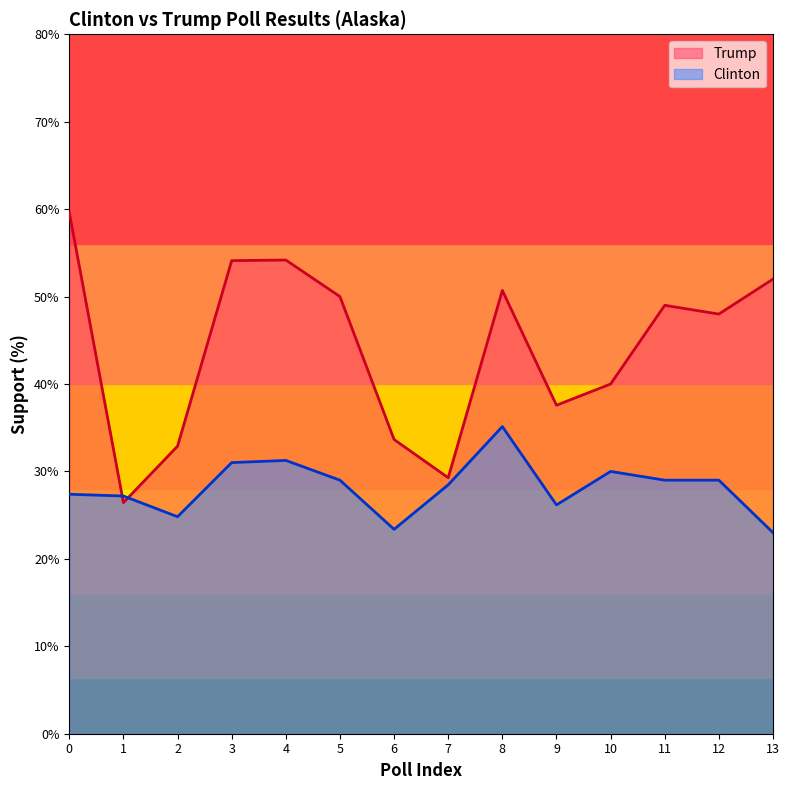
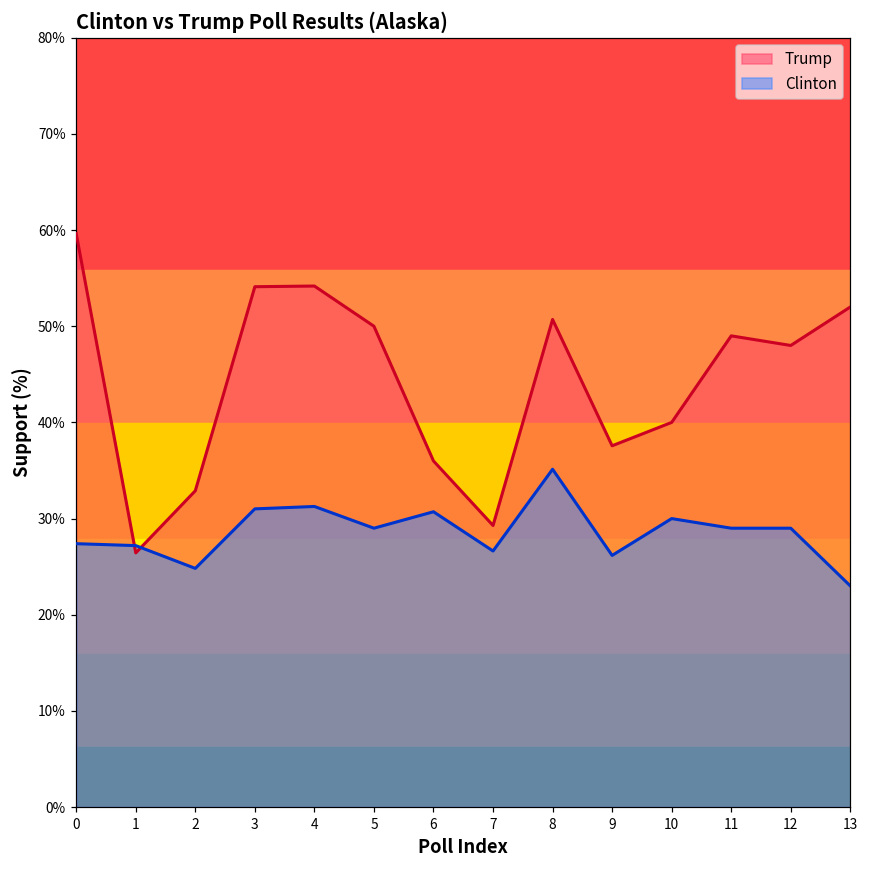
Trump, 6: 34% -> 36%
Clinton, 6: 23% -> 31%
Clinton, 7: 28% -> 27%
